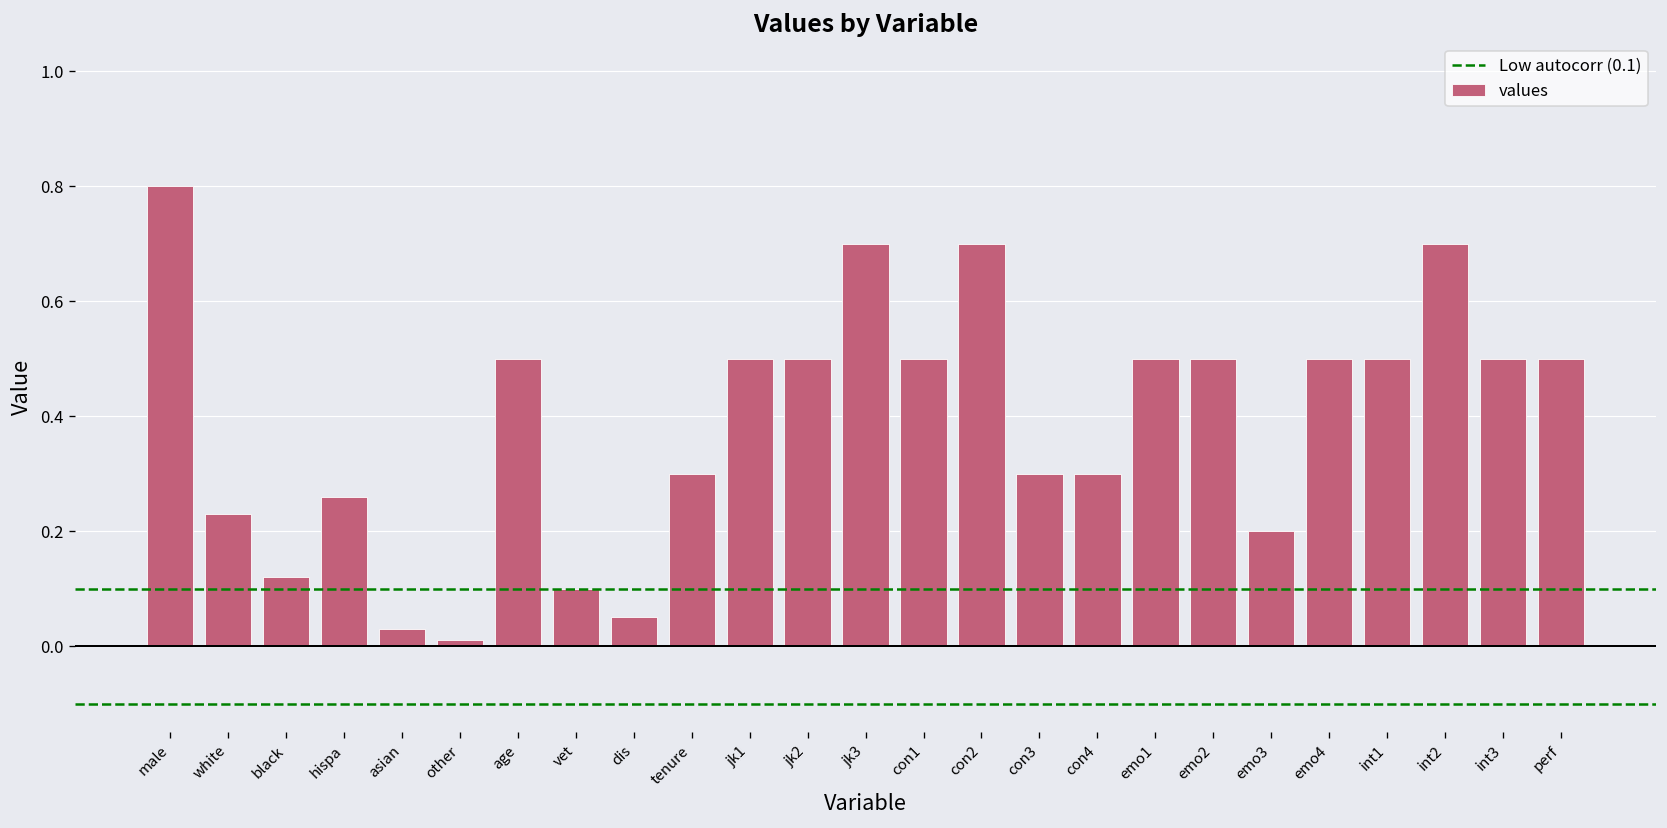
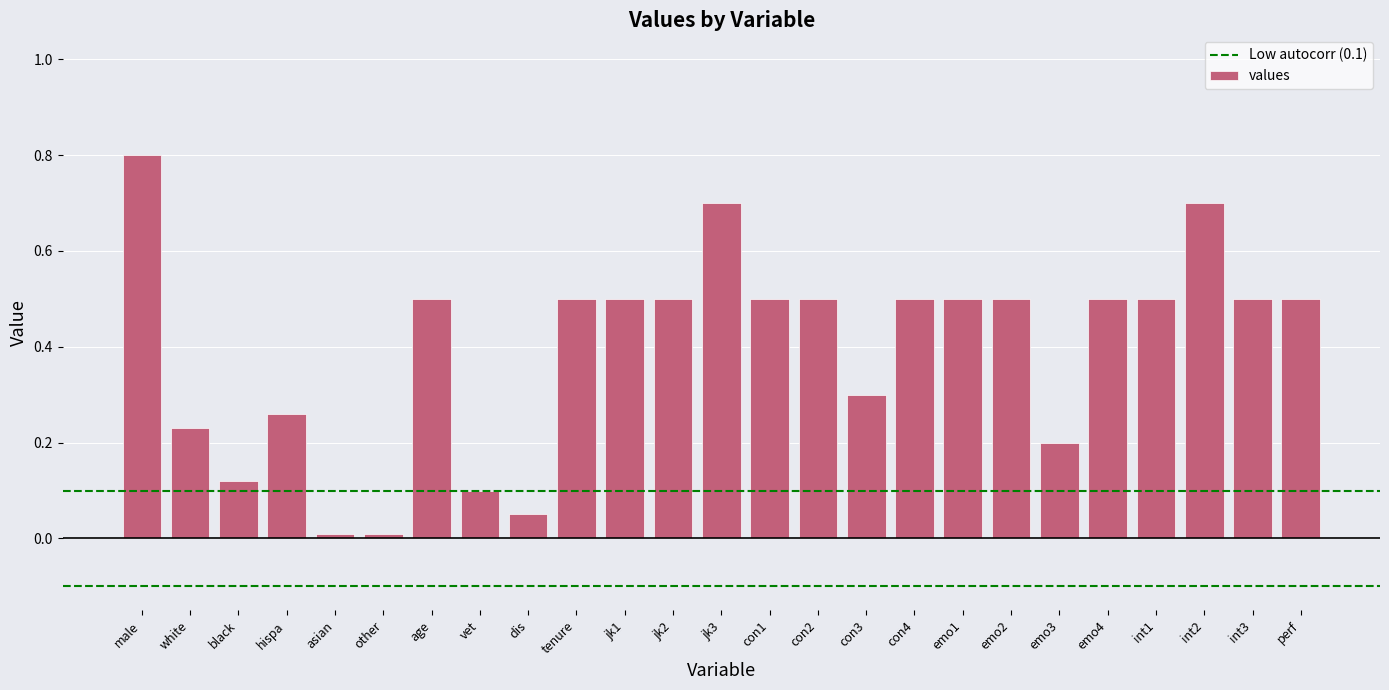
asian: 0.03 -> 0.01
tenure: 0.3 -> 0.5
con2: 0.7 -> 0.5
con4: 0.3 -> 0.5
